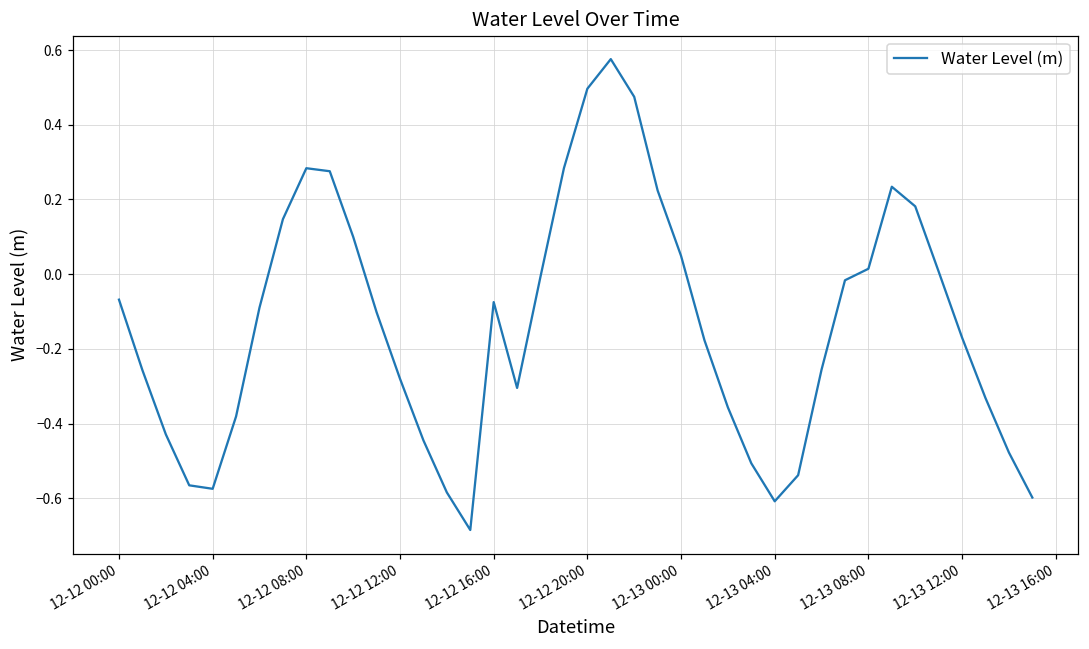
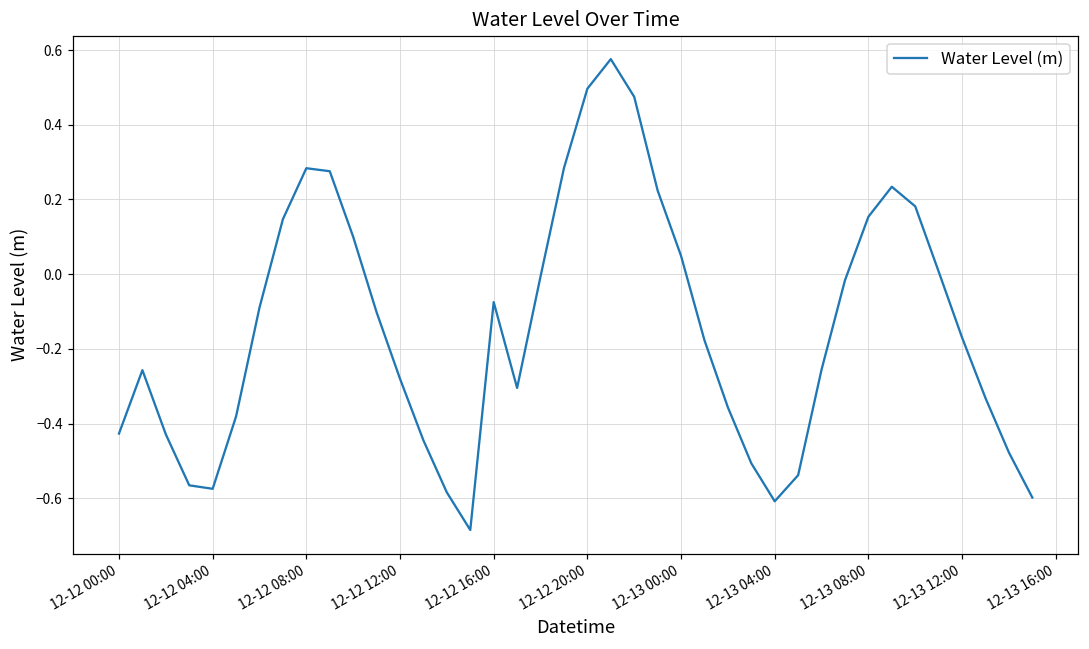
12-12 00:00: -0.07 -> -0.43
12-13 08:00: 0.01 -> 0.15
